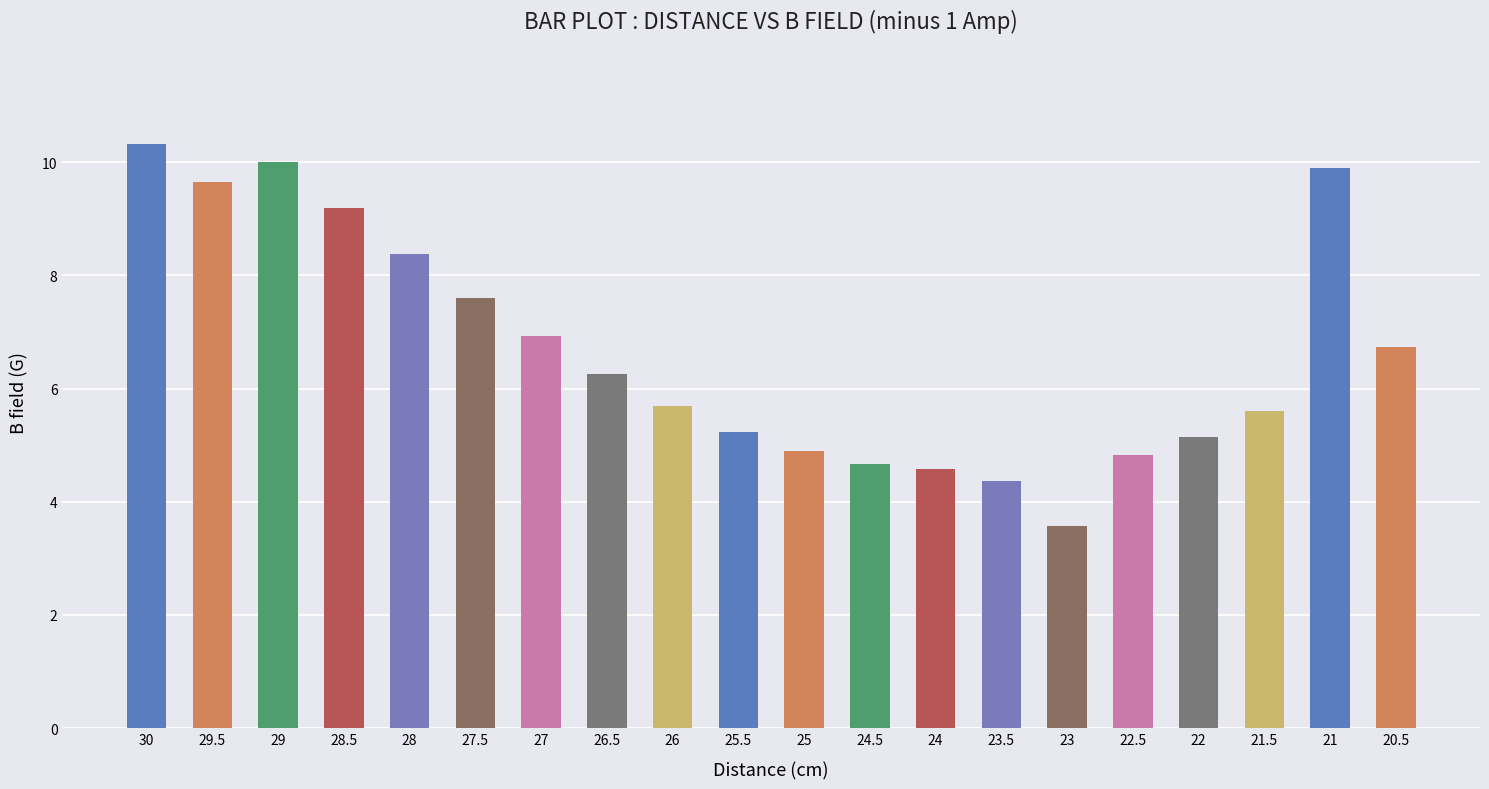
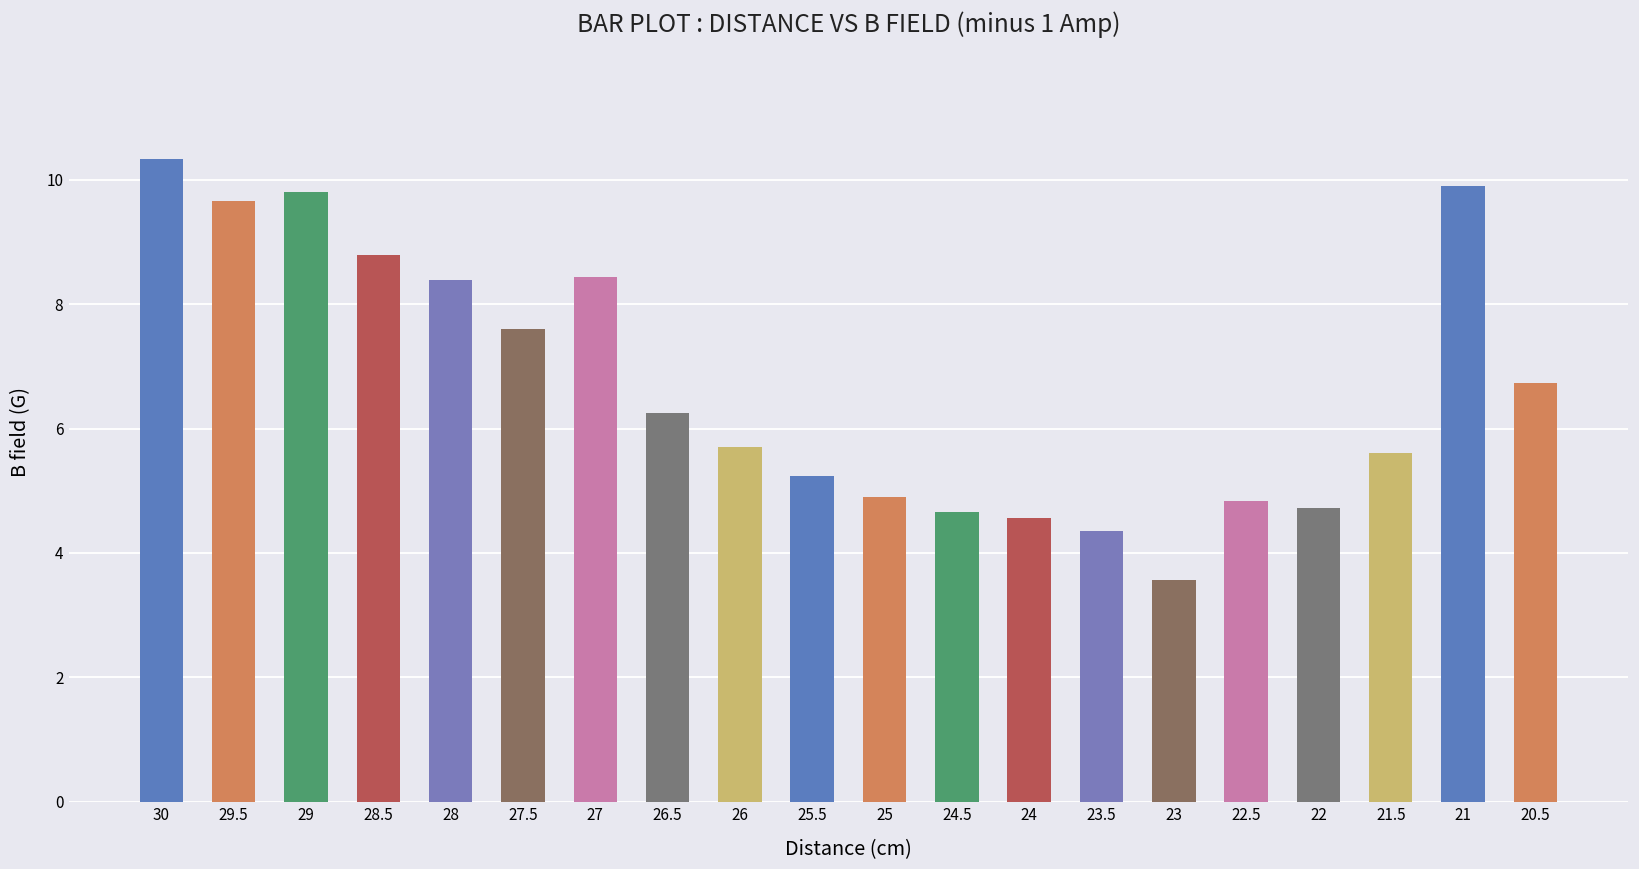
29: 10.0 -> 9.8
28.5: 9.2 -> 8.8
27: 6.9 -> 8.4
22: 5.1 -> 4.7
